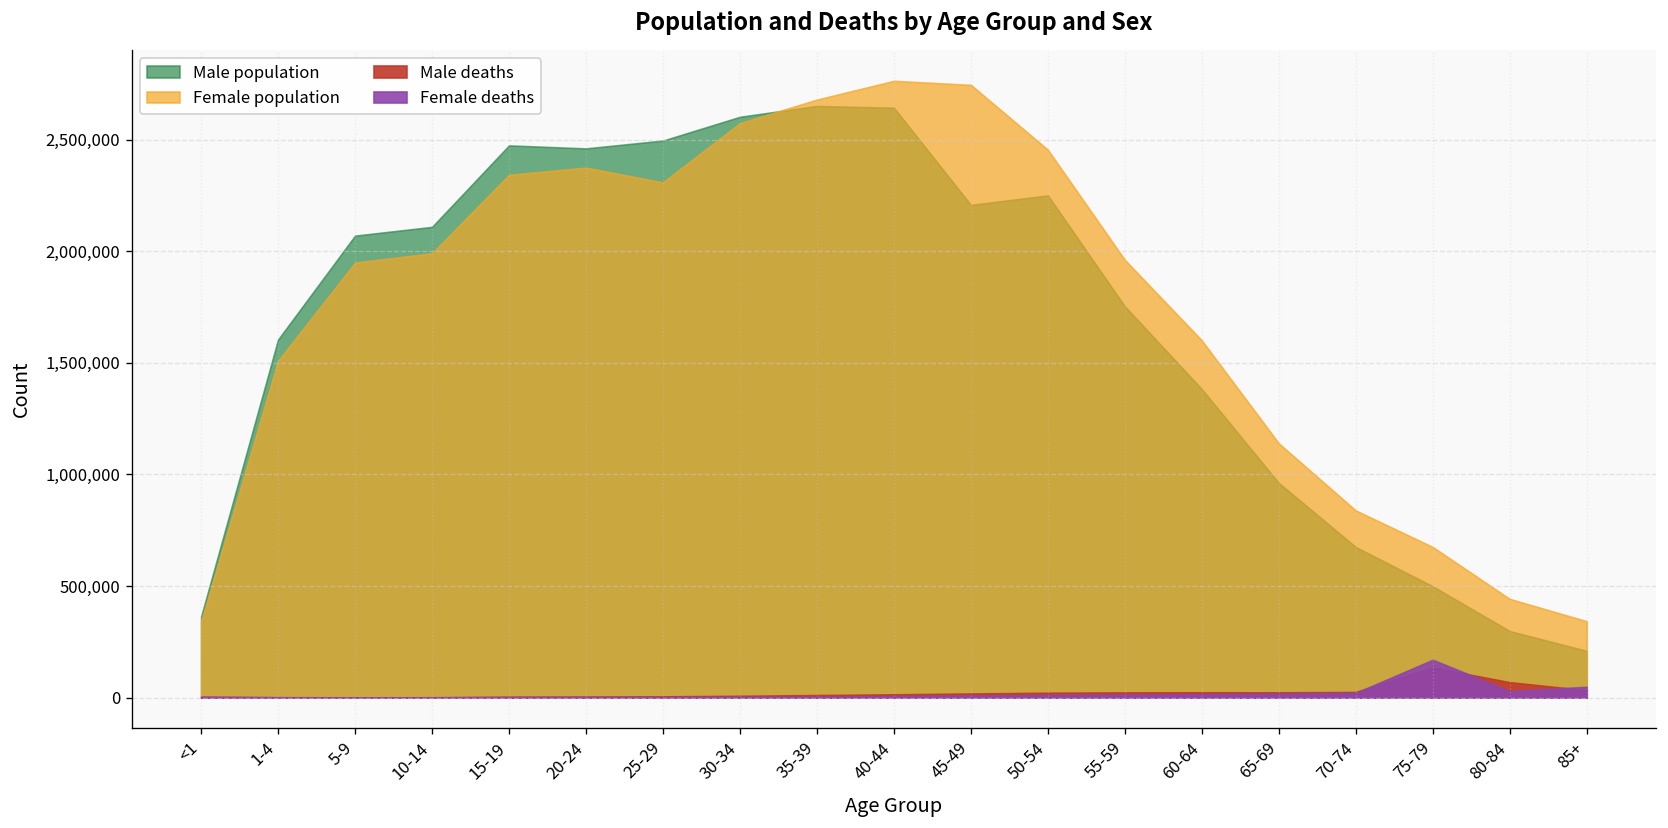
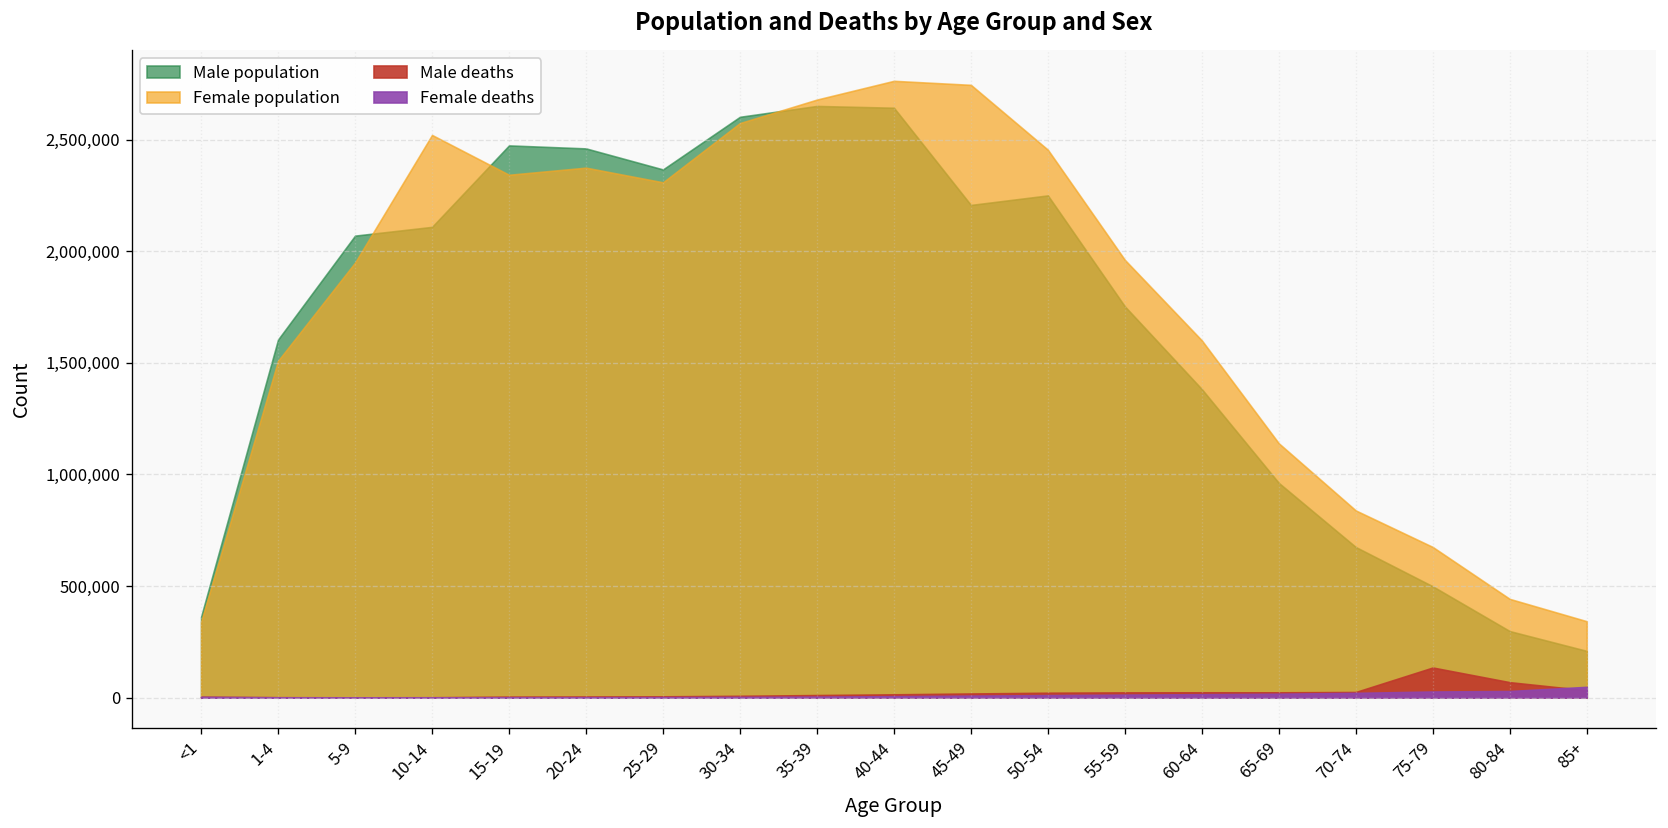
Female population, 10-14: 1,990,000 -> 2,520,000
Male population, 25-29: 2,500,000 -> 2,370,000
Female deaths, 75-79: 170,000 -> 30,000
